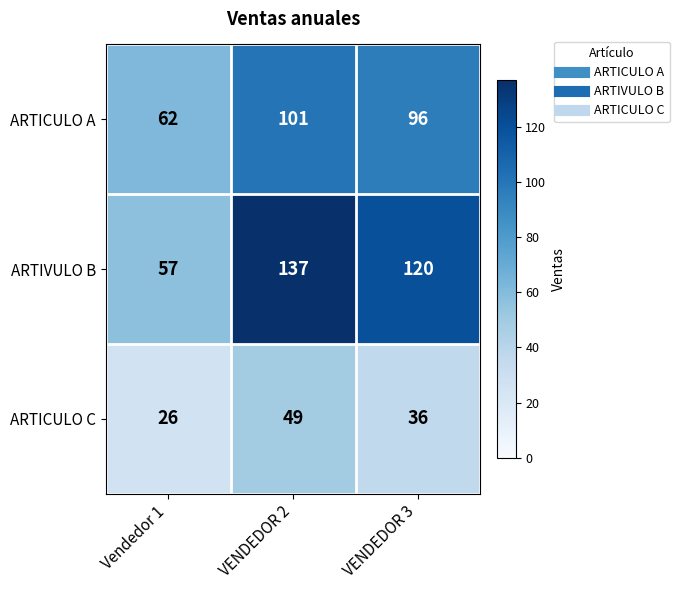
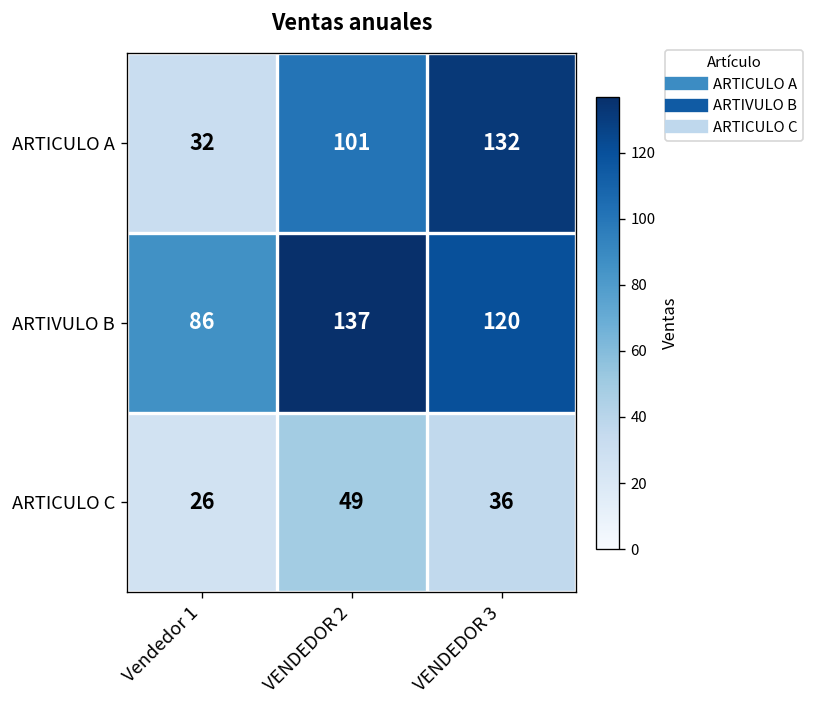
ARTICULO A, Vendedor 1: 62 -> 32
ARTICULO A, VENDEDOR 3: 96 -> 132
ARTIVULO B, Vendedor 1: 57 -> 86
